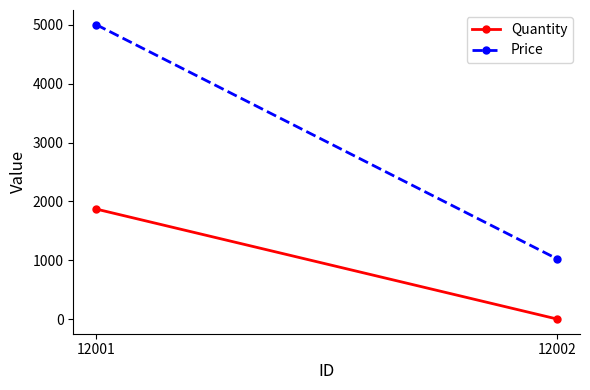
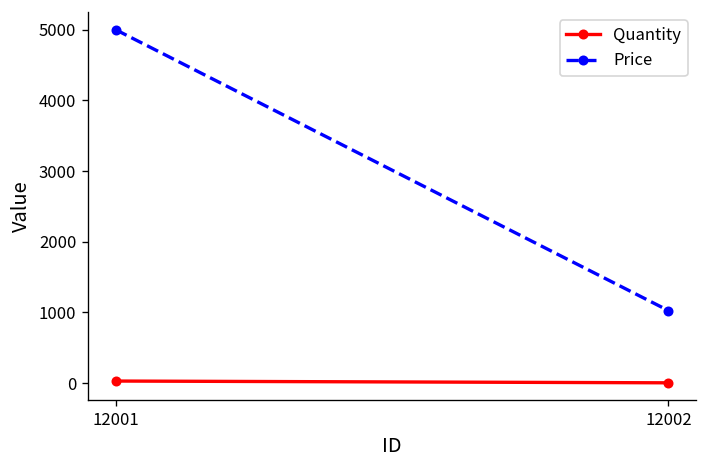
Quantity, 12001: 1900 -> 0
